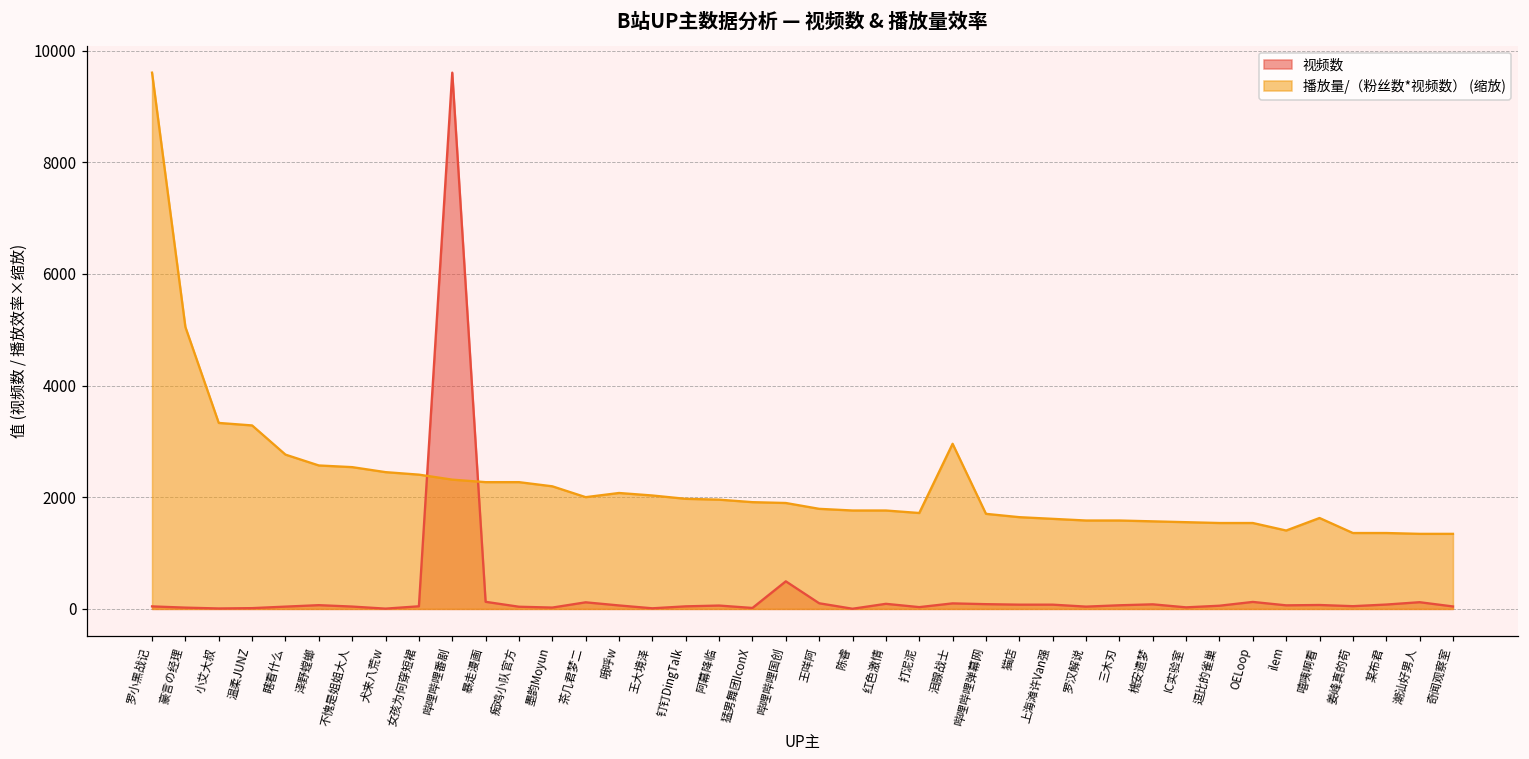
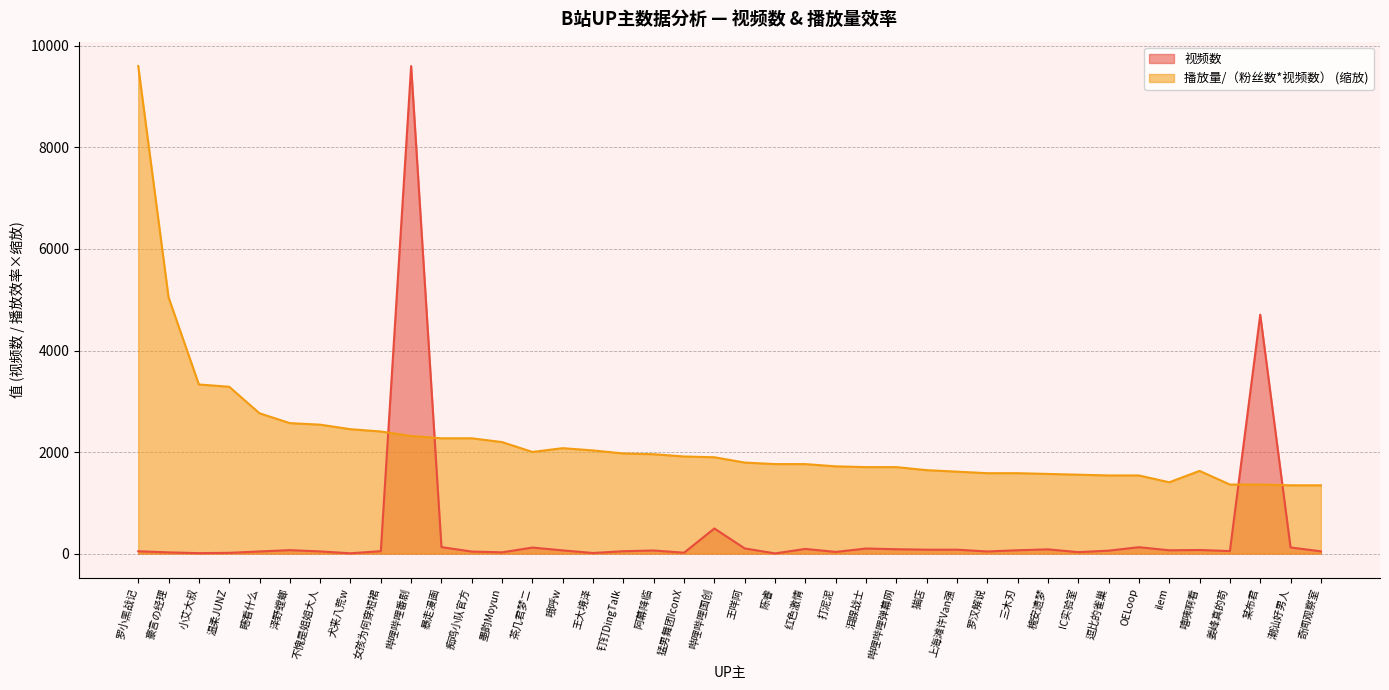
播放量/（粉丝数*视频数） (缩放), 泪腺战士: 3000 -> 1700
视频数, 某布君: 100 -> 4700
